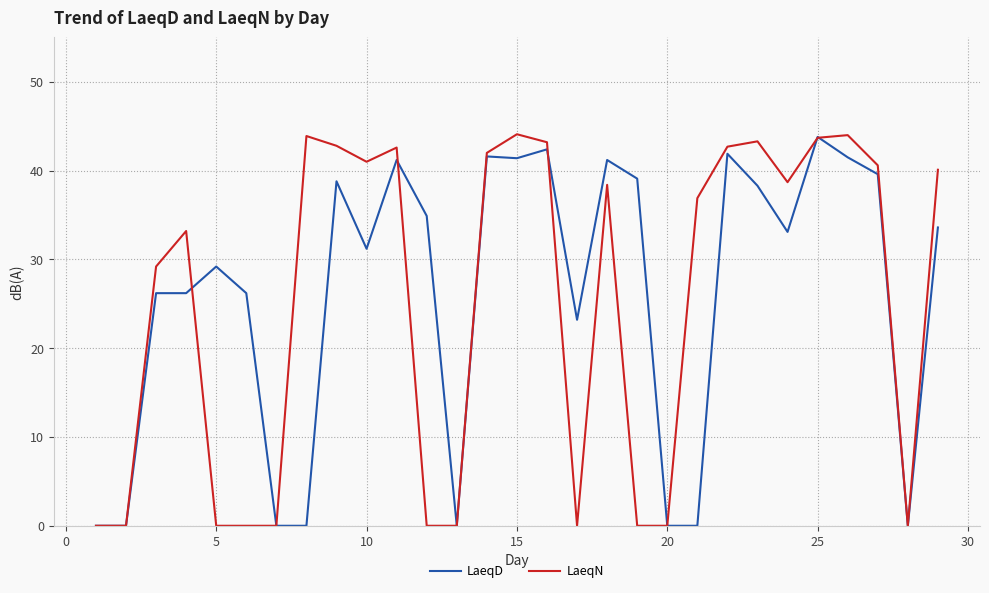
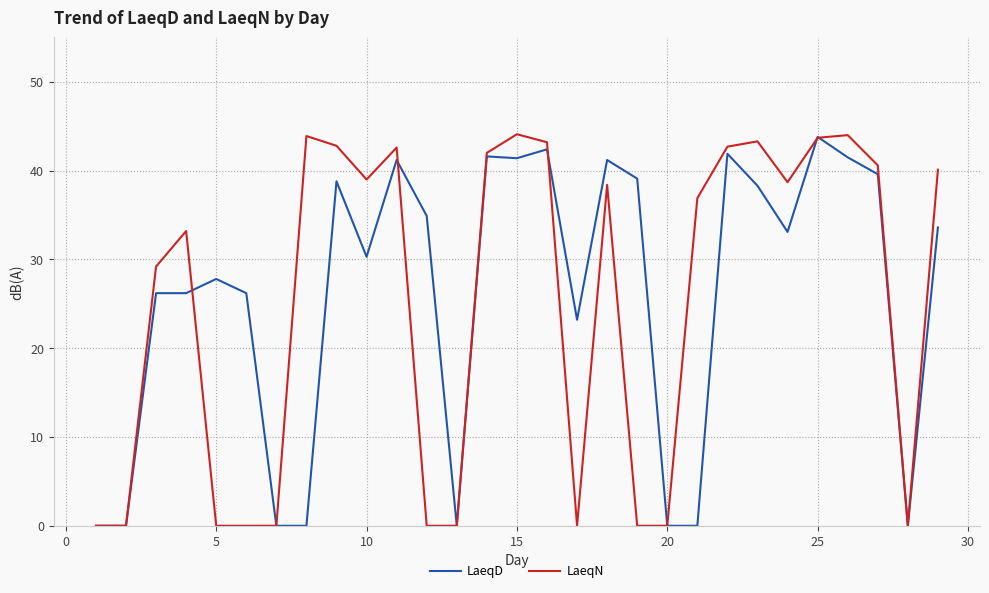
LaeqD, 5: 29 -> 28
LaeqD, 10: 31 -> 30
LaeqN, 10: 41 -> 39
